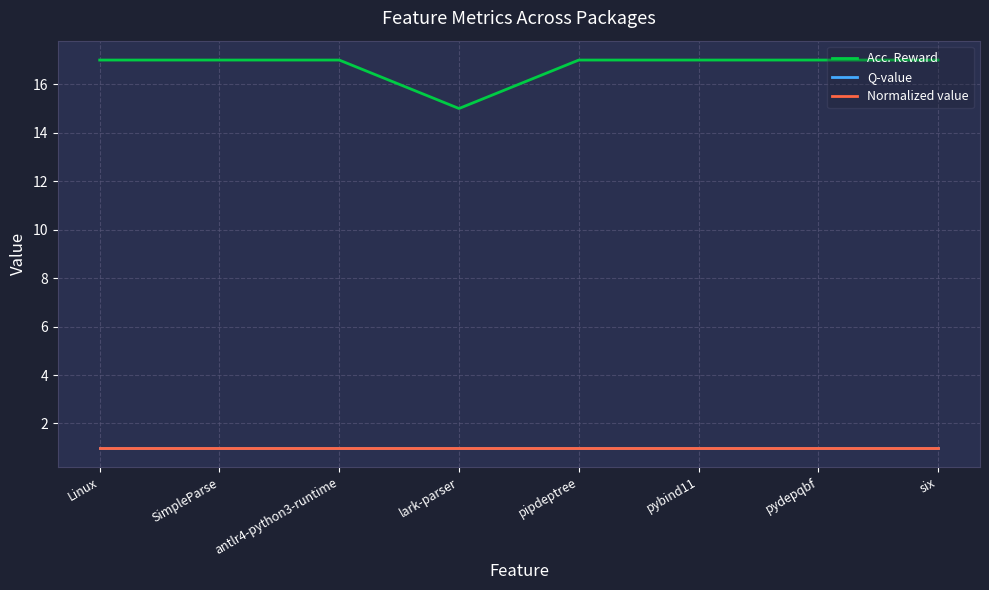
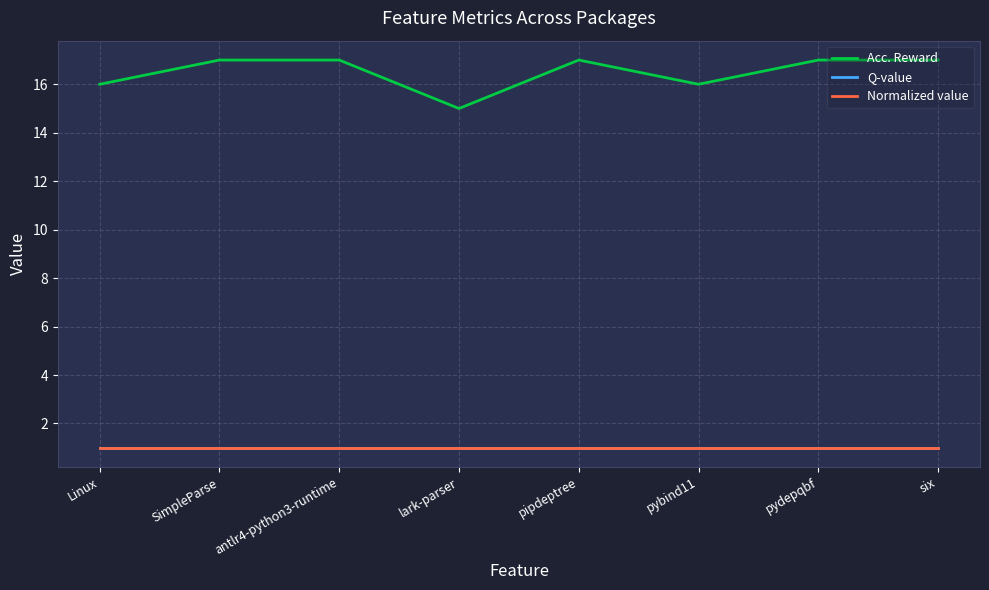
Acc. Reward, Linux: 17 -> 16
Acc. Reward, pybind11: 17 -> 16
